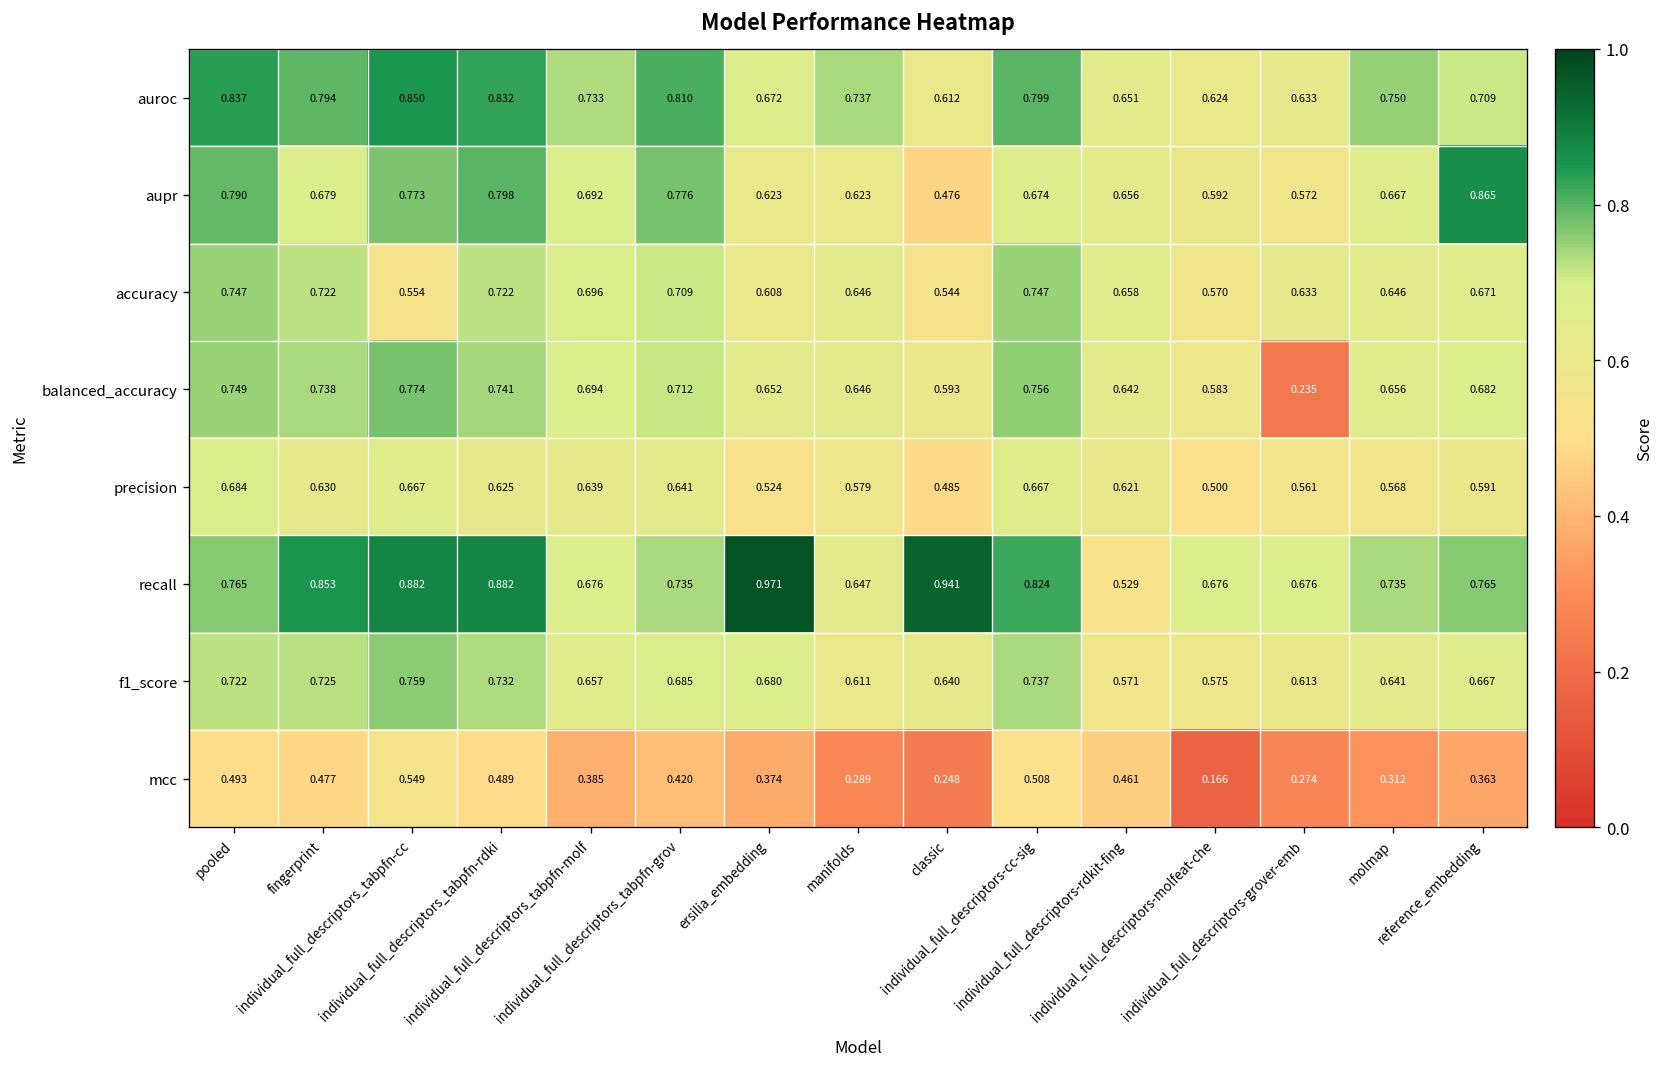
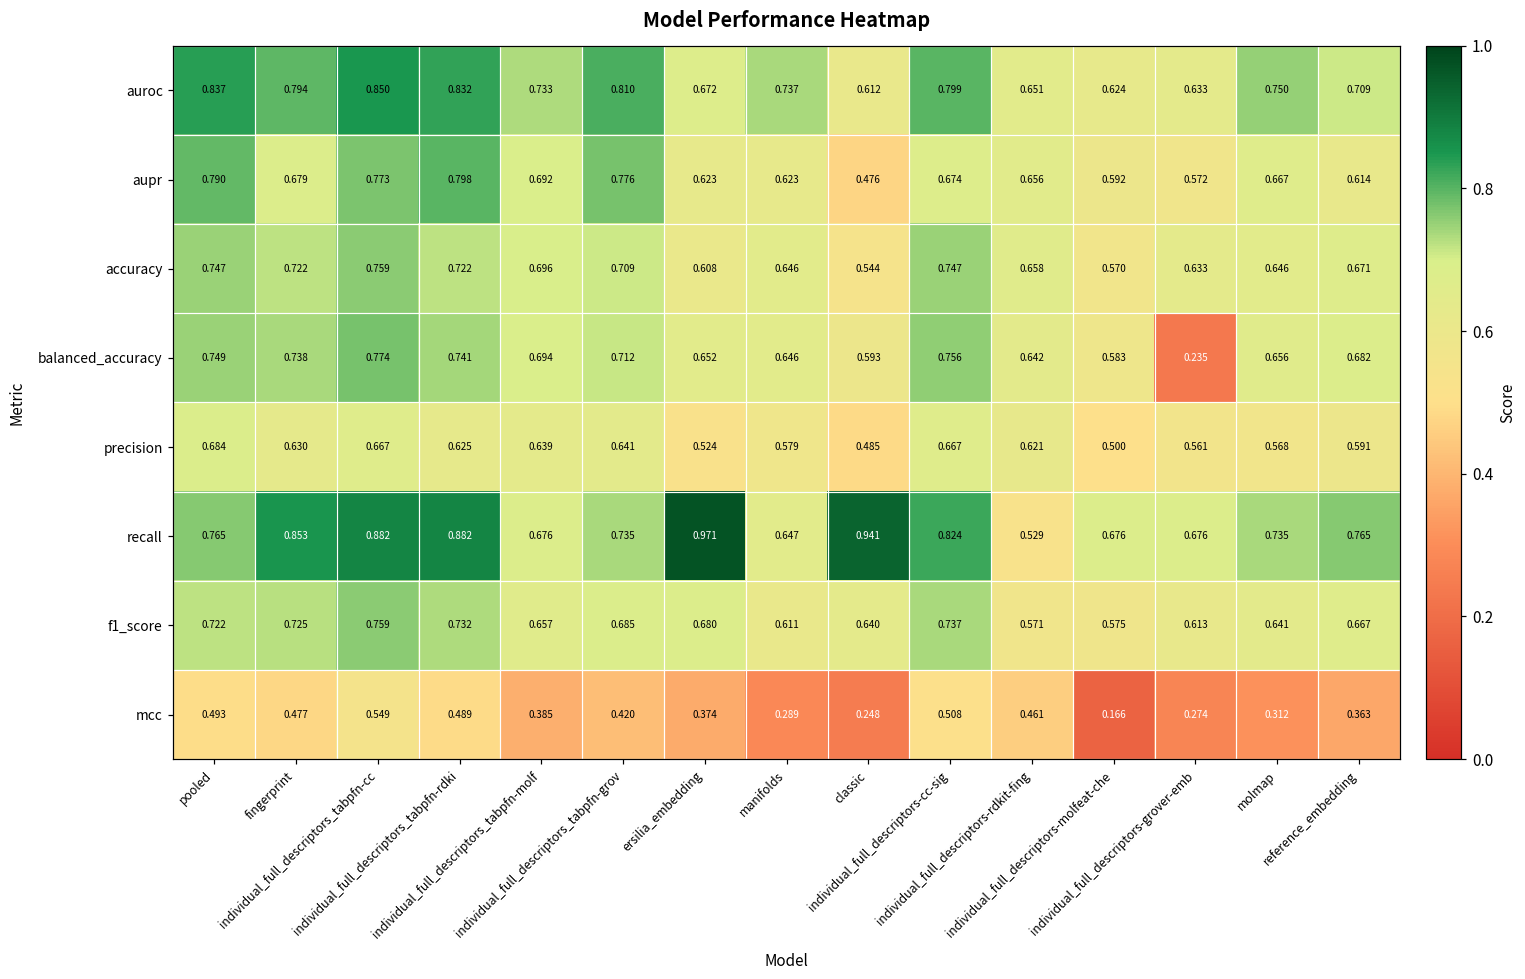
aupr, reference_embedding: 0.865 -> 0.614
accuracy, individual_full_descriptors_tabpfn-cc: 0.554 -> 0.759
